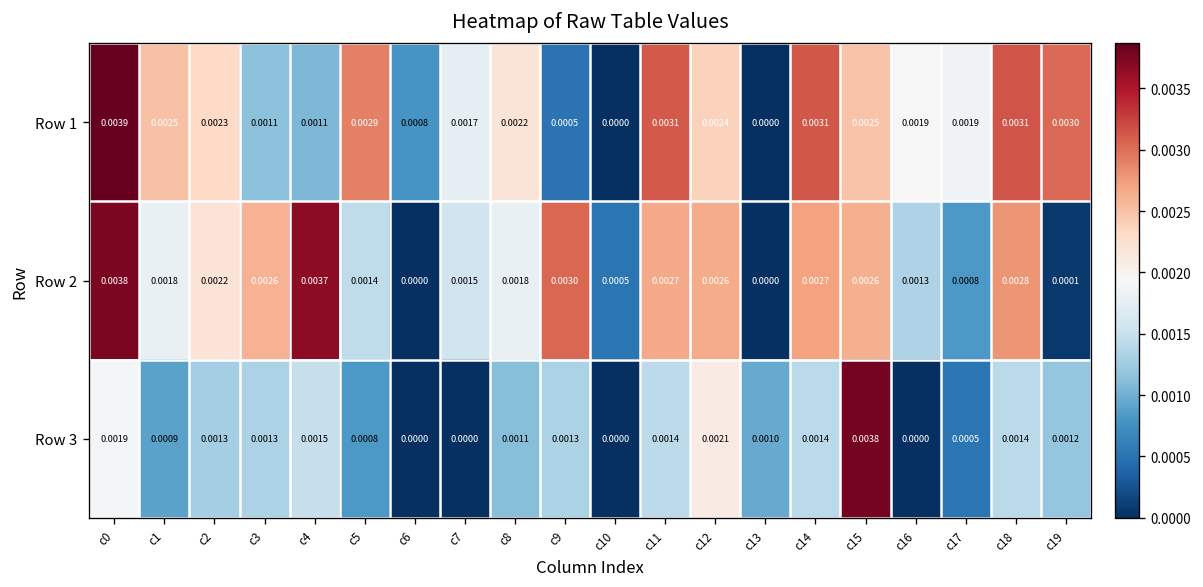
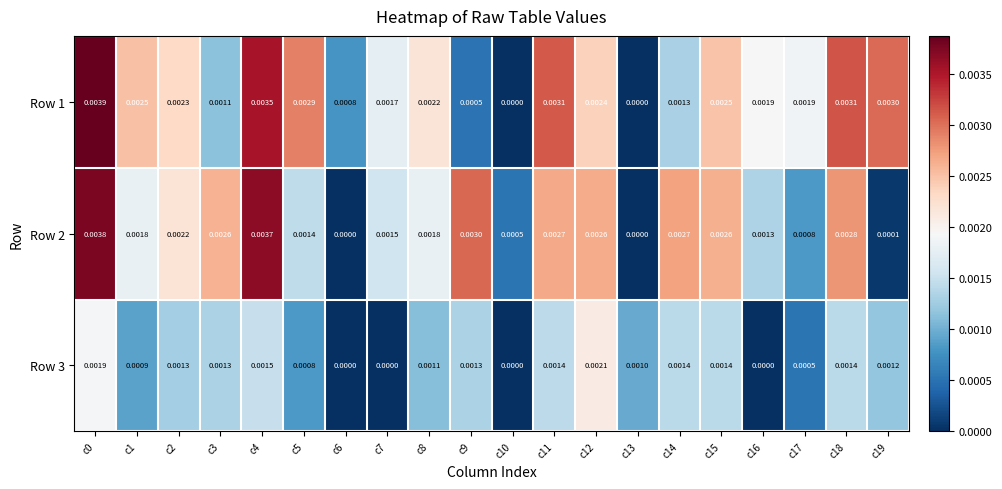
Row 1, c4: 0.0011 -> 0.0035
Row 1, c14: 0.0031 -> 0.0013
Row 3, c15: 0.0038 -> 0.0014
